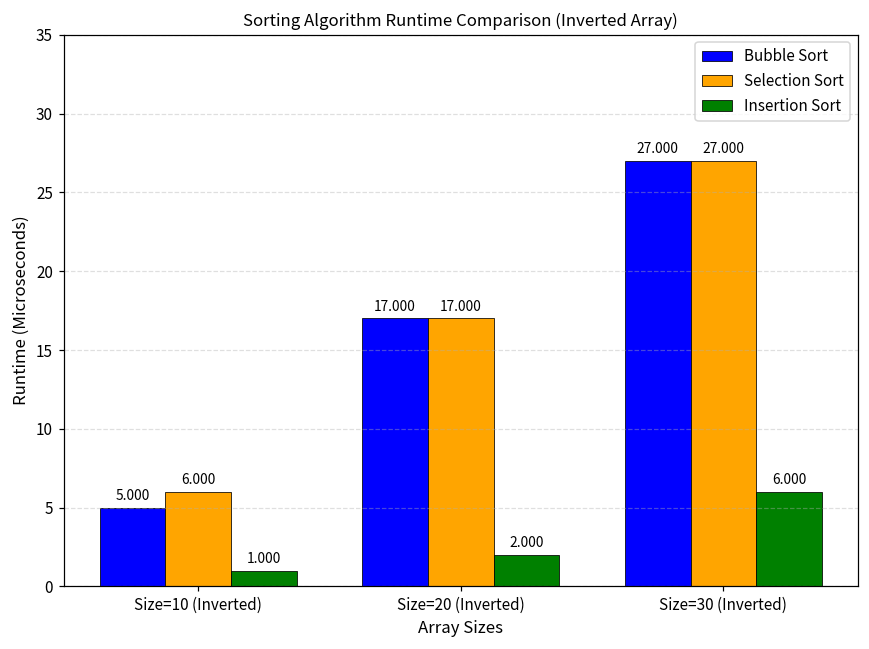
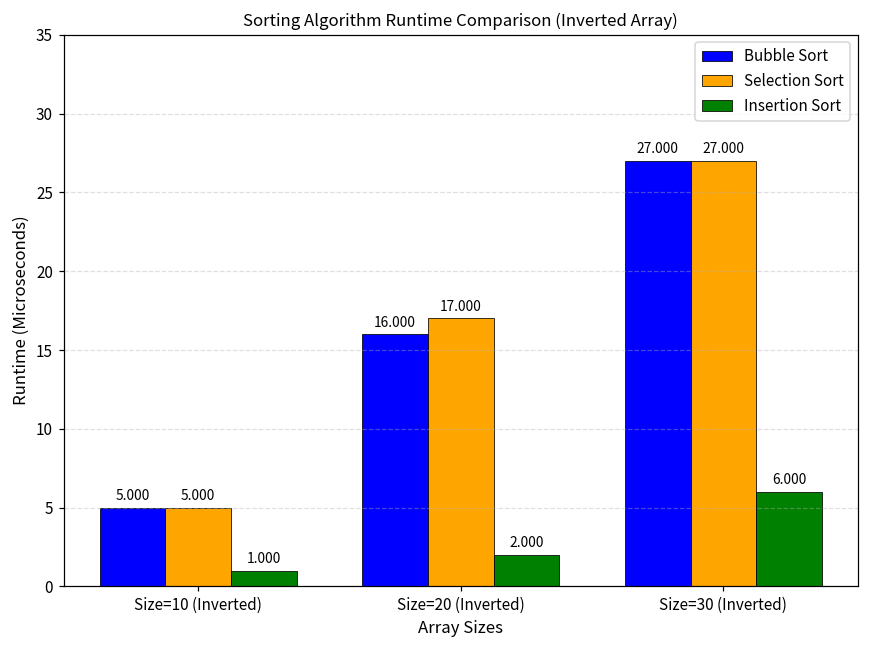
Selection Sort, Size=10 (Inverted): 6.000 -> 5.000
Bubble Sort, Size=20 (Inverted): 17.000 -> 16.000
